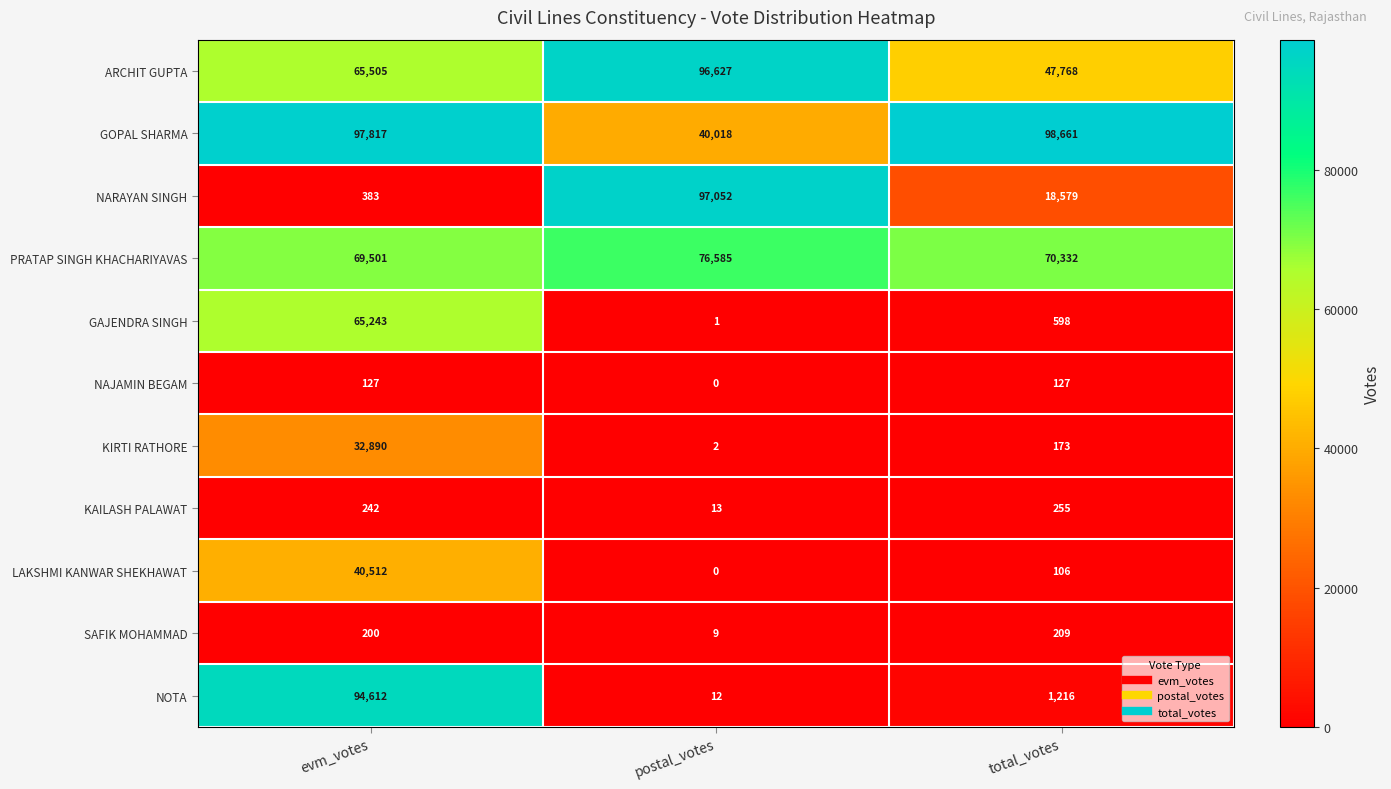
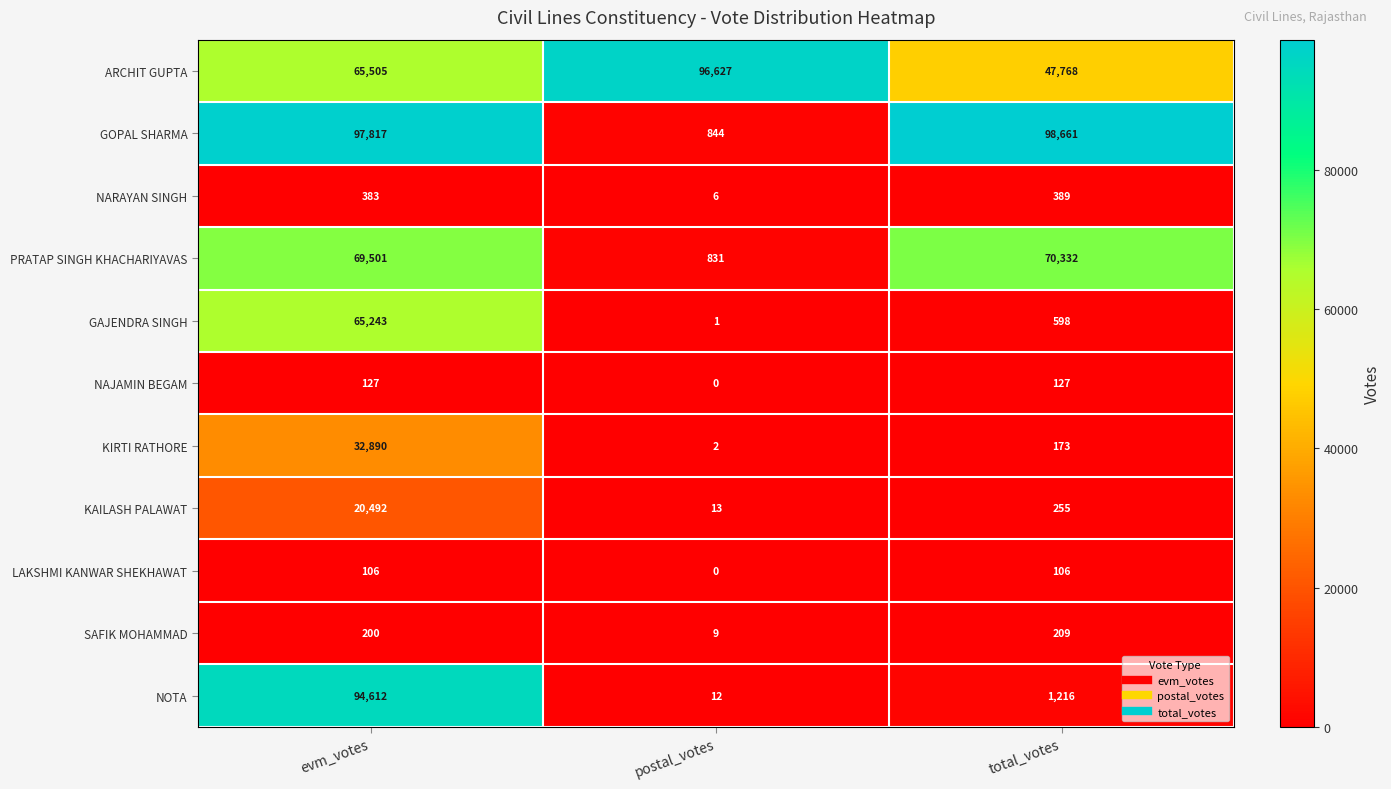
GOPAL SHARMA, postal_votes: 40,018 -> 844
NARAYAN SINGH, postal_votes: 97,052 -> 6
NARAYAN SINGH, total_votes: 18,579 -> 389
PRATAP SINGH KHACHARIYAVAS, postal_votes: 76,585 -> 831
KAILASH PALAWAT, evm_votes: 242 -> 20,492
LAKSHMI KANWAR SHEKHAWAT, evm_votes: 40,512 -> 106
